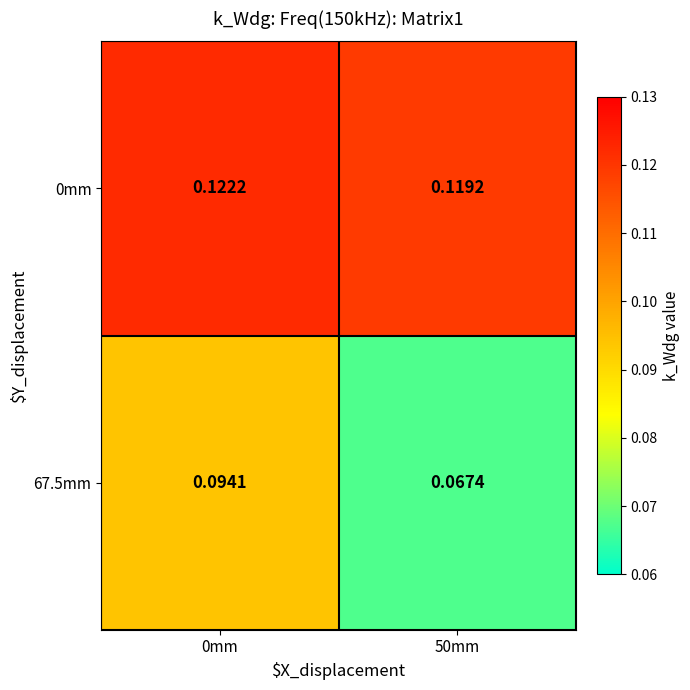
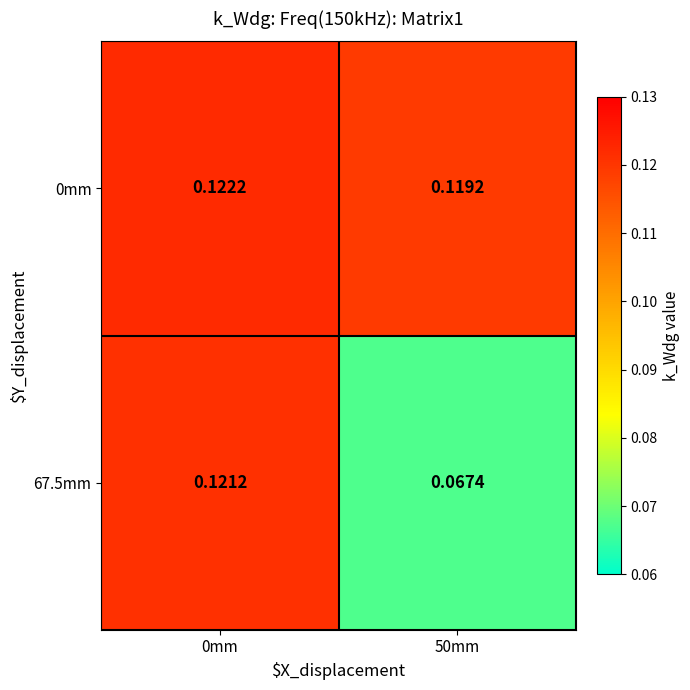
67.5mm, 0mm: 0.0941 -> 0.1212
